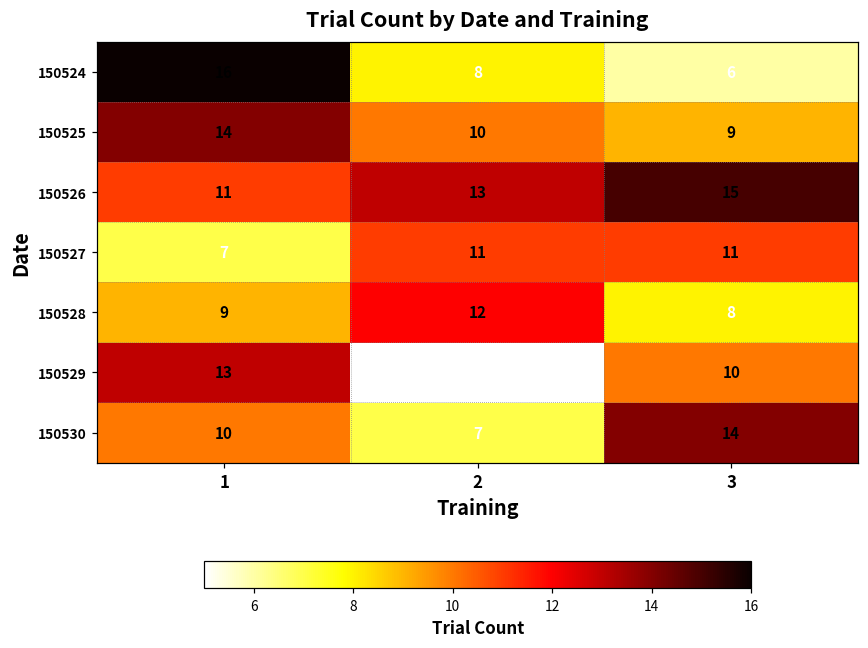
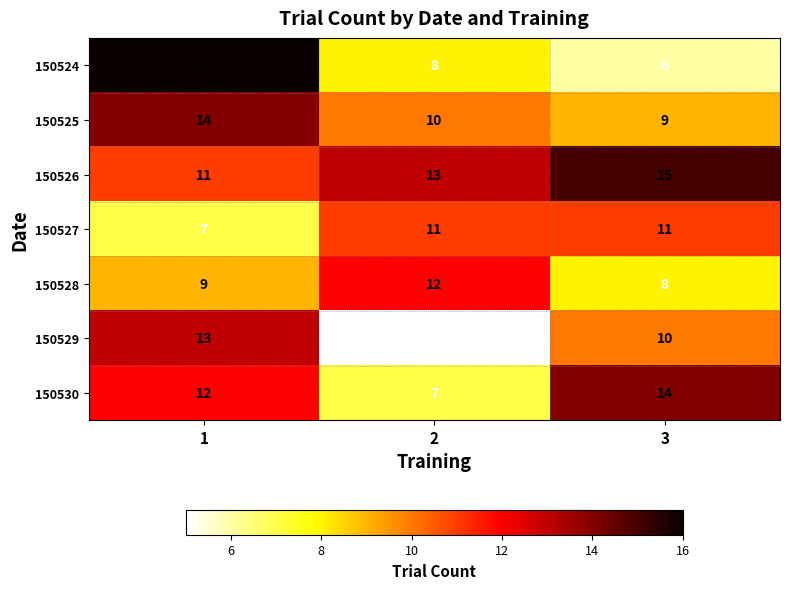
150530, 1: 10 -> 12
